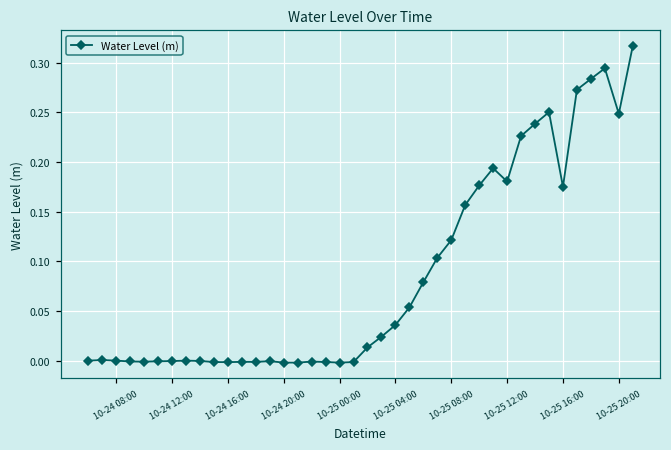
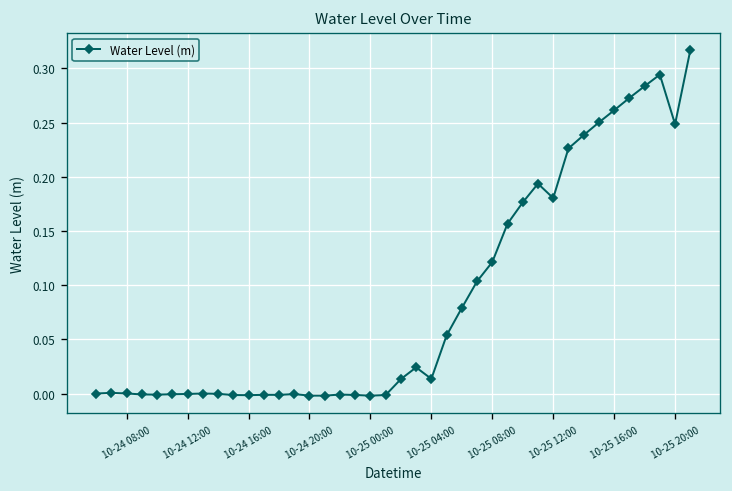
10-25 04:00: 0.04 -> 0.01
10-25 16:00: 0.18 -> 0.26
